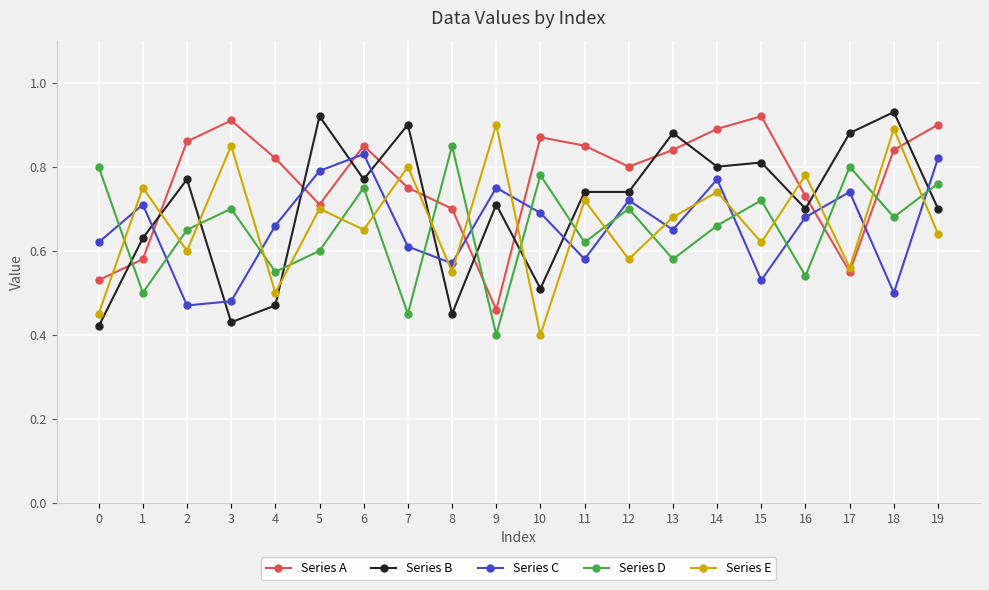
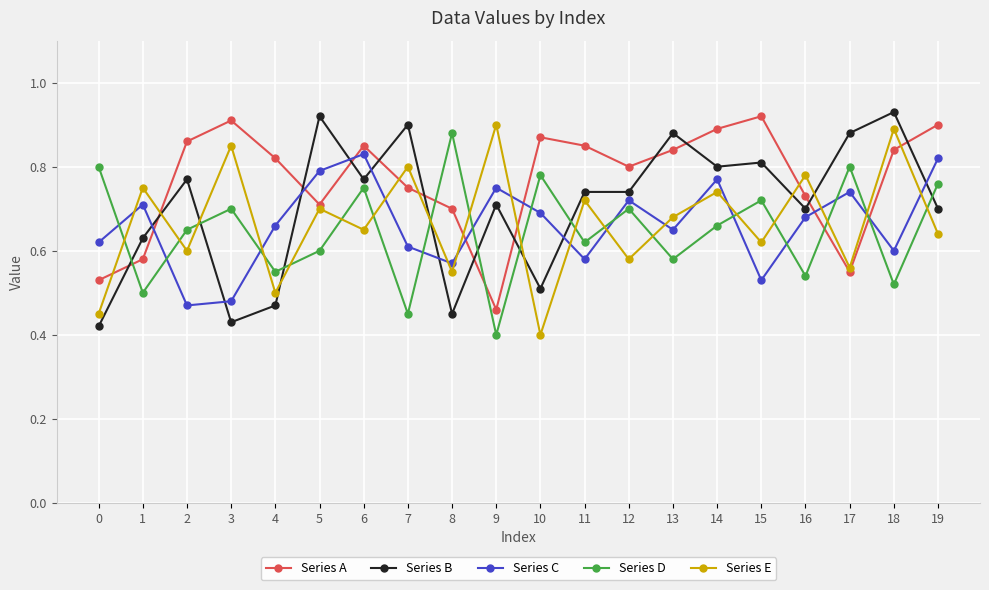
Series D, 8: 0.85 -> 0.88
Series C, 18: 0.5 -> 0.6
Series D, 18: 0.68 -> 0.52
